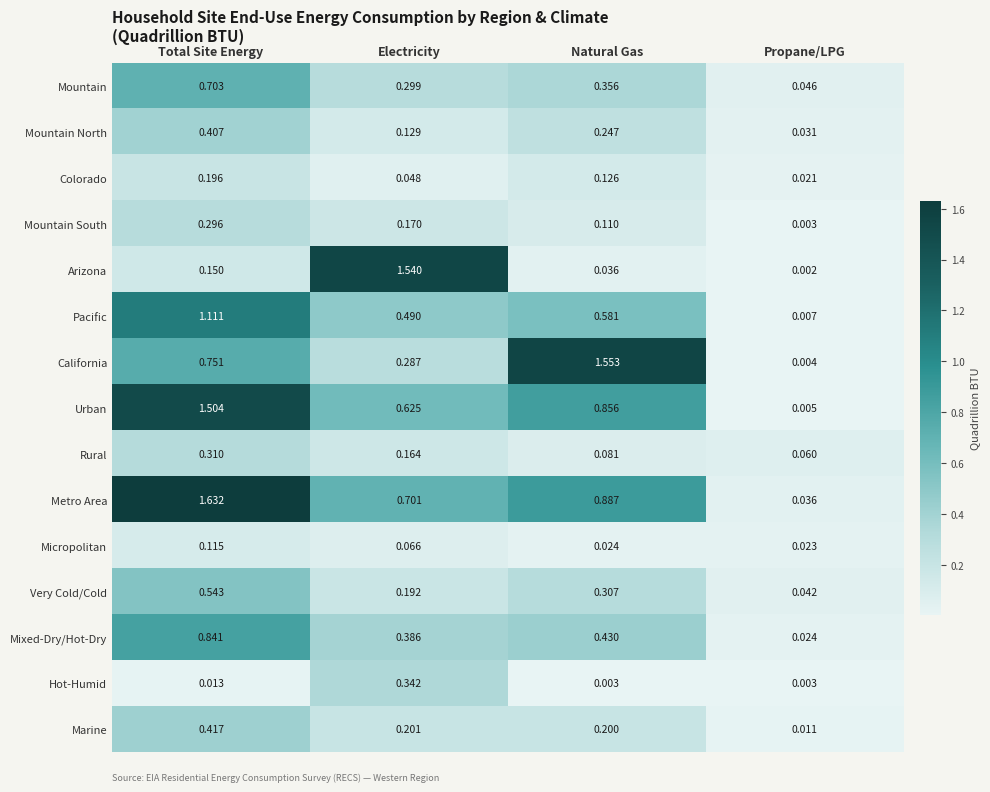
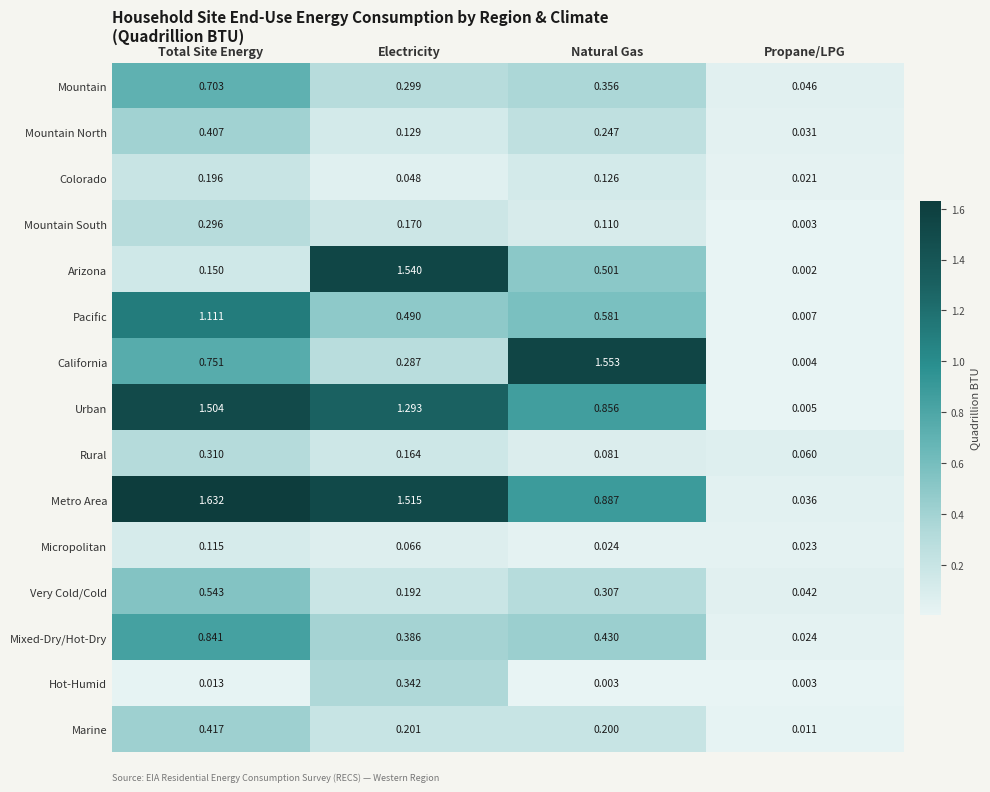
Arizona, Natural Gas: 0.036 -> 0.501
Urban, Electricity: 0.625 -> 1.293
Metro Area, Electricity: 0.701 -> 1.515
